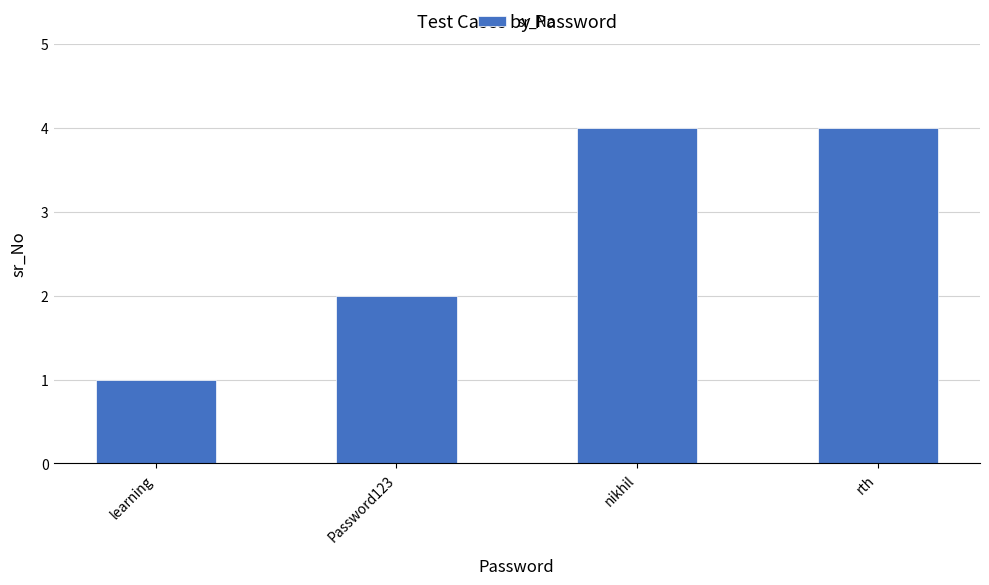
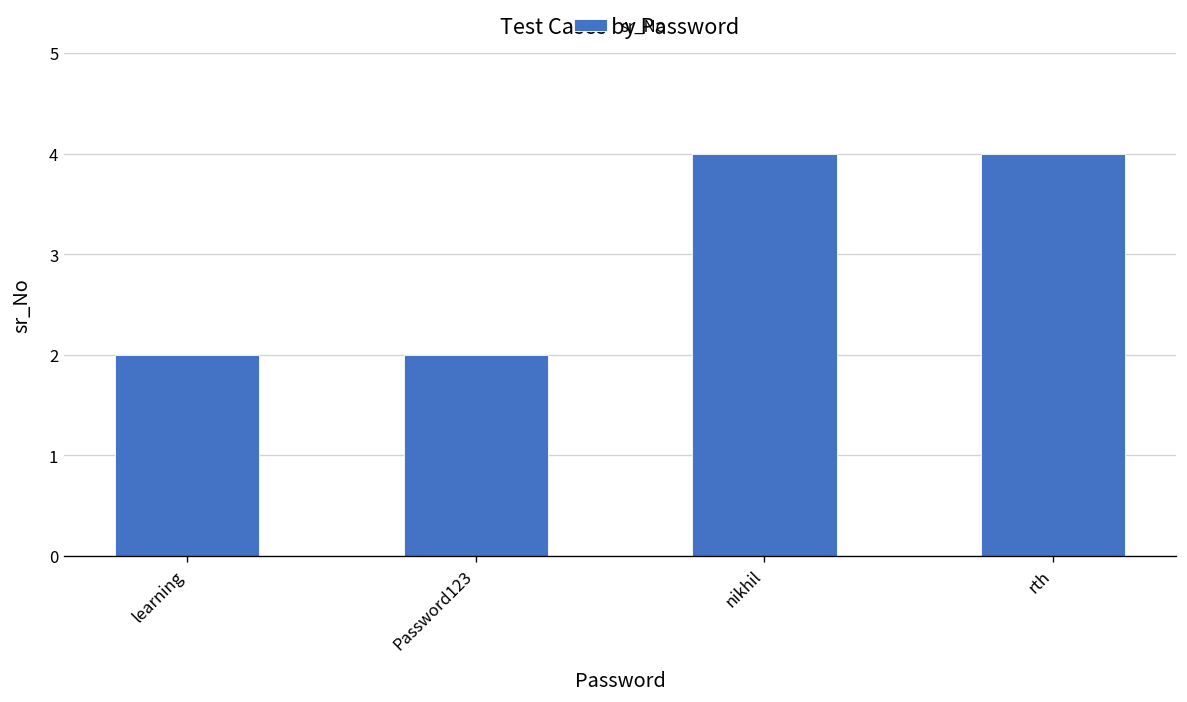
learning: 1 -> 2
